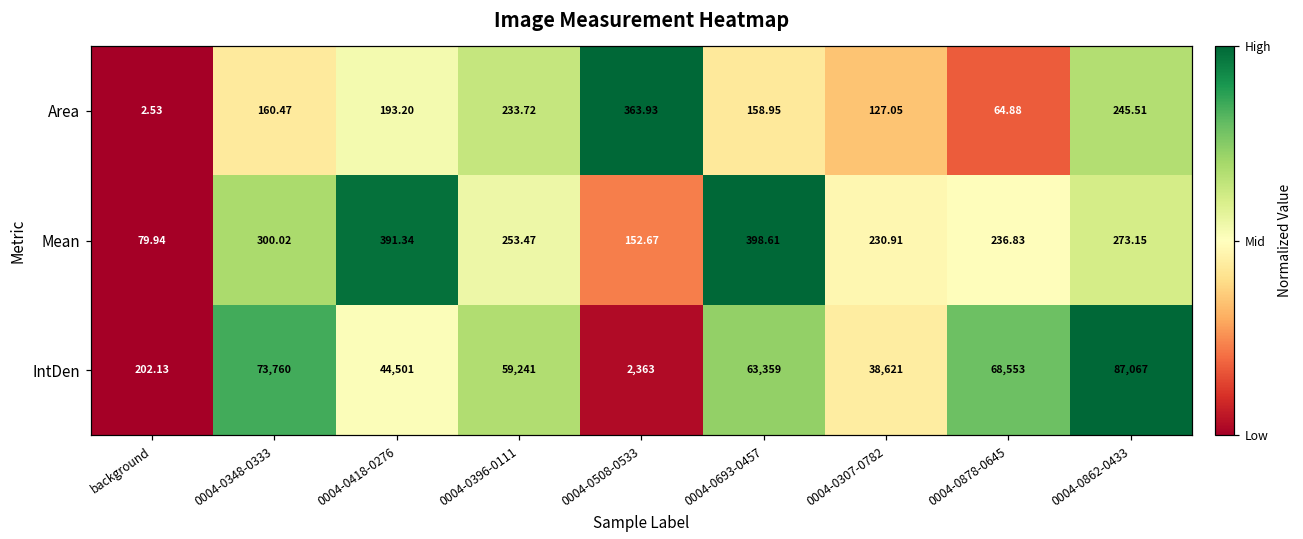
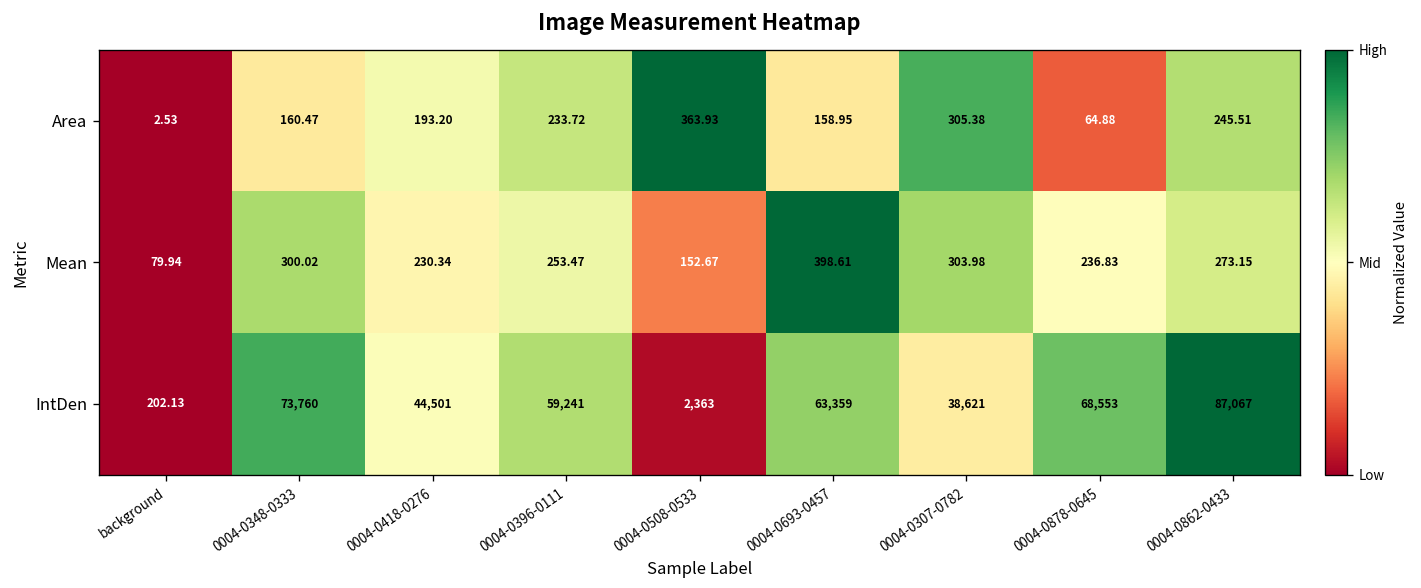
Area, 0004-0307-0782: 127.05 -> 305.38
Mean, 0004-0418-0276: 391.34 -> 230.34
Mean, 0004-0307-0782: 230.91 -> 303.98
